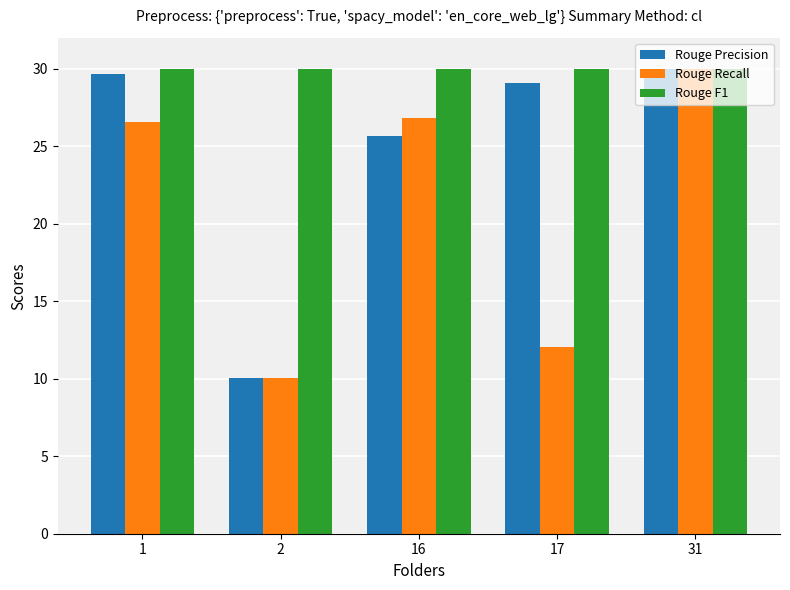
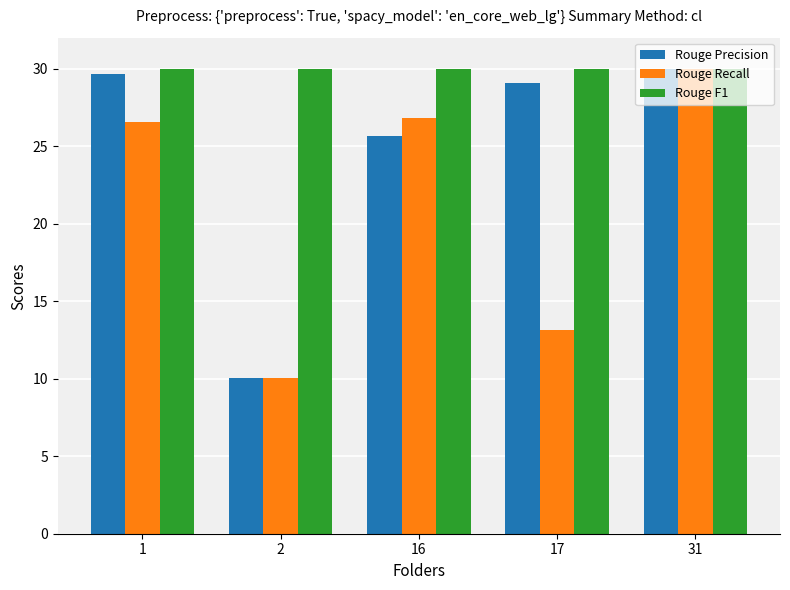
Rouge Recall, 17: 12.0 -> 13.2
